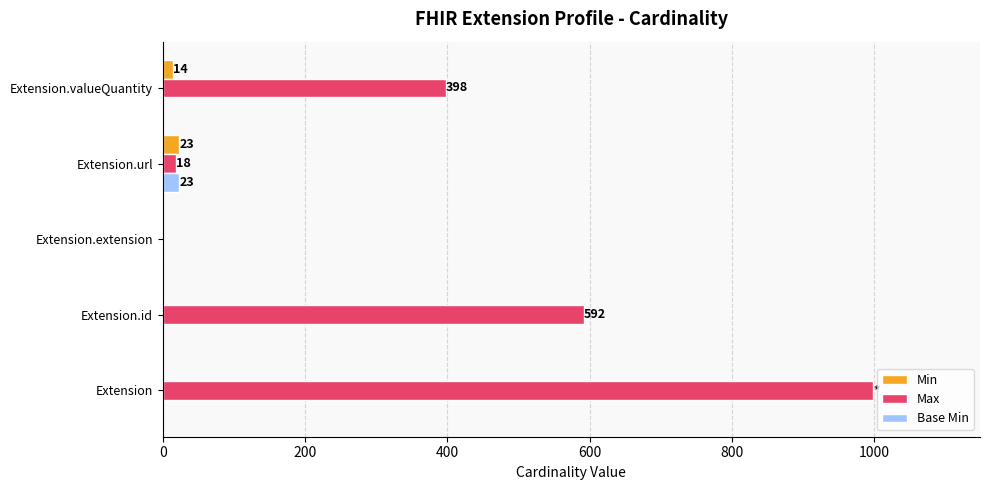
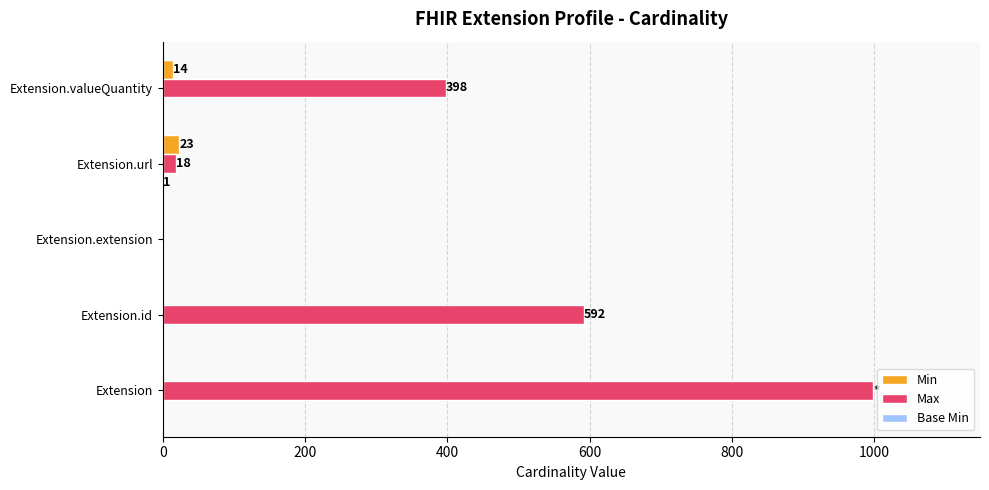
Base Min, Extension.url: 23 -> 1
